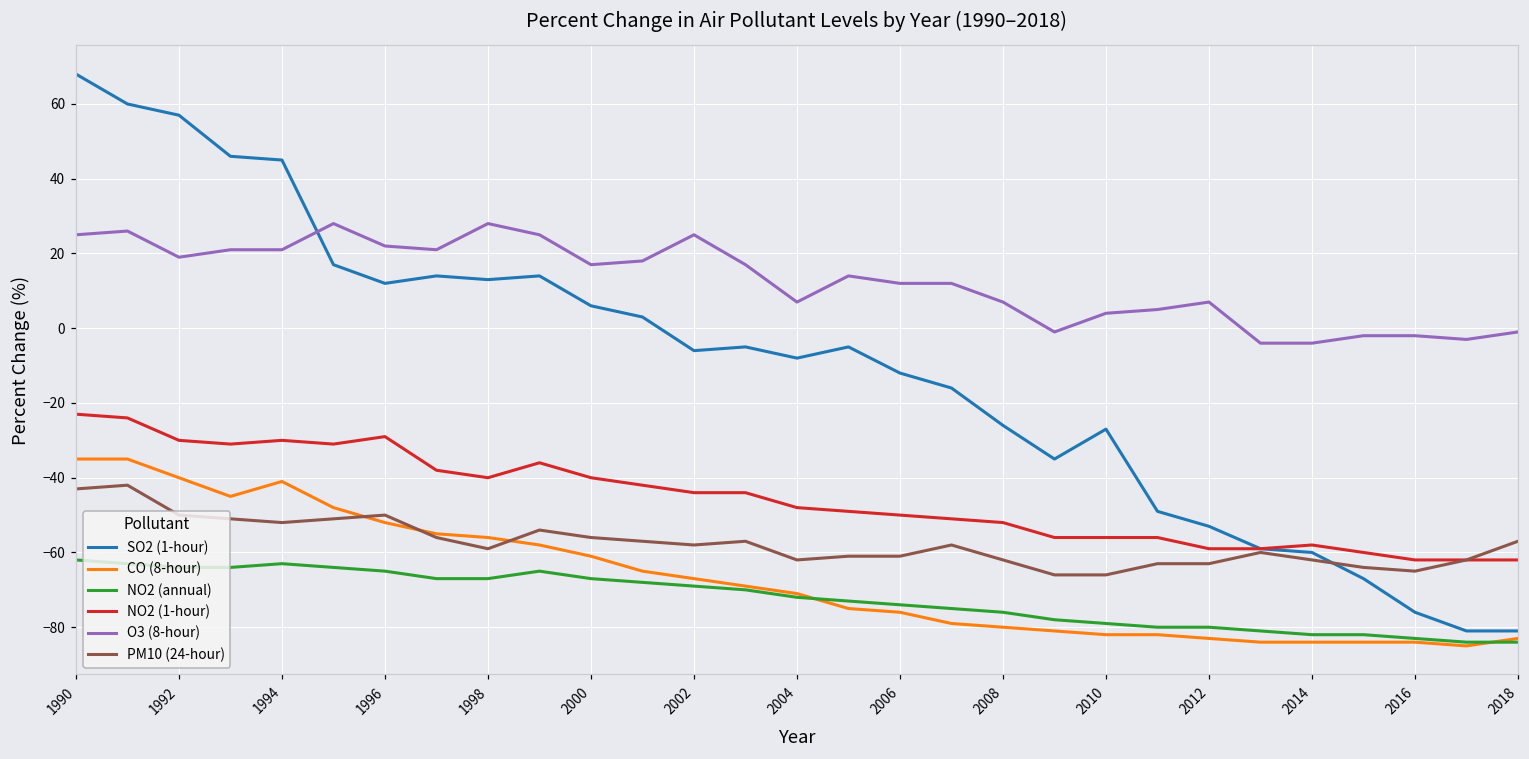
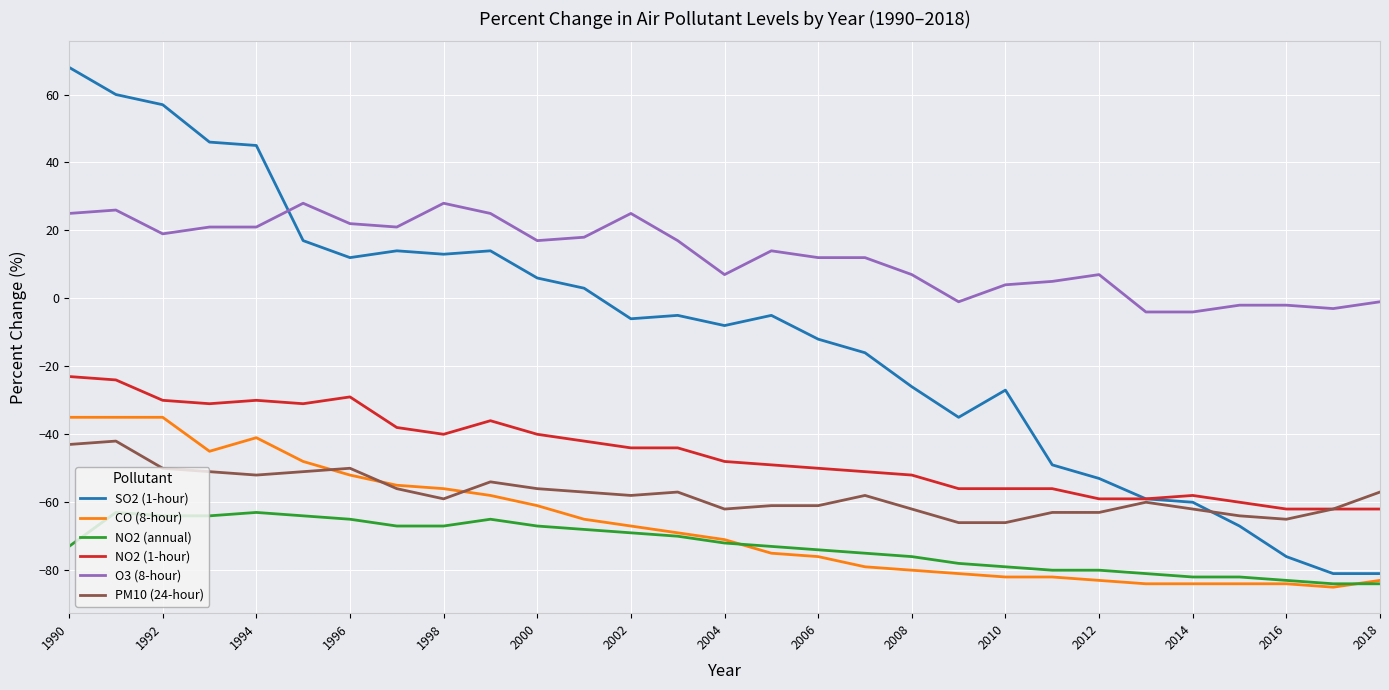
NO2 (annual), 1990: -62 -> -73
CO (8-hour), 1992: -40 -> -35
